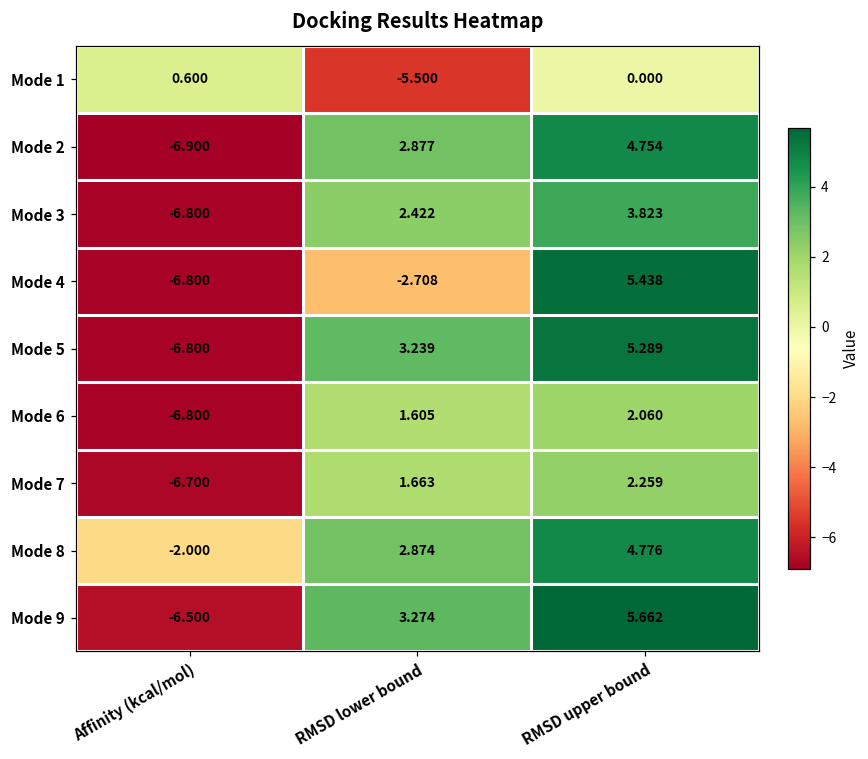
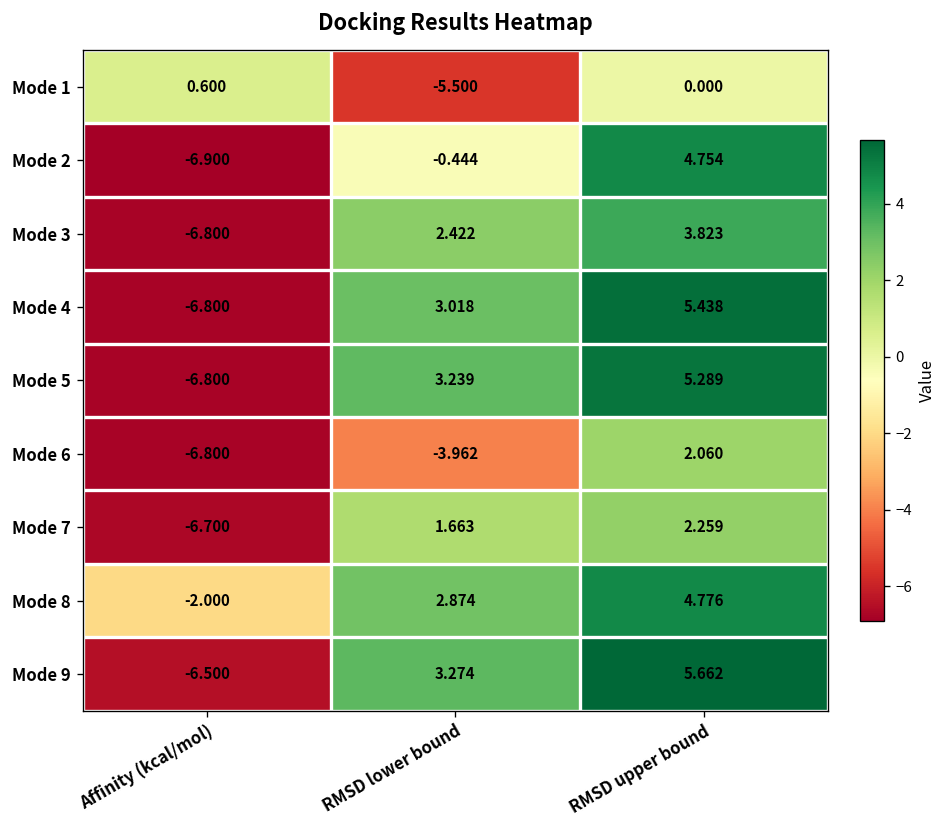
Mode 2, RMSD lower bound: 2.877 -> -0.444
Mode 4, RMSD lower bound: -2.708 -> 3.018
Mode 6, RMSD lower bound: 1.605 -> -3.962
